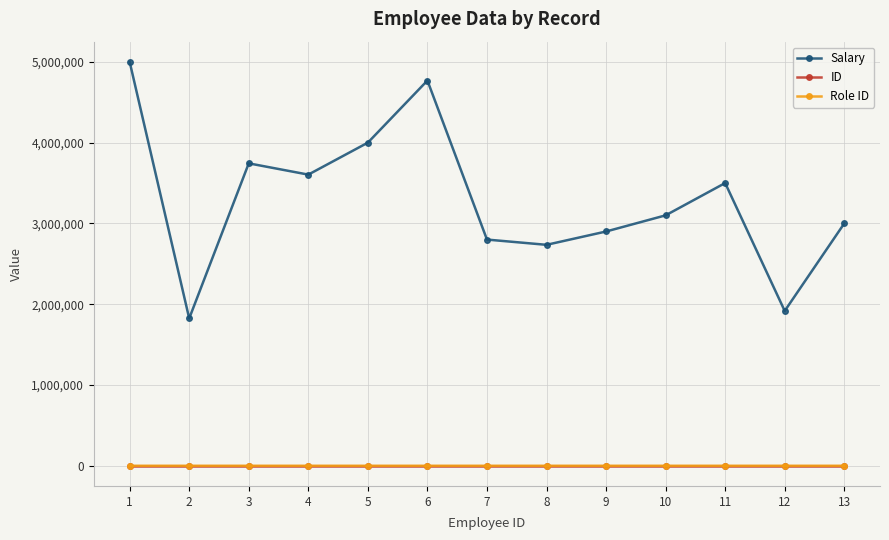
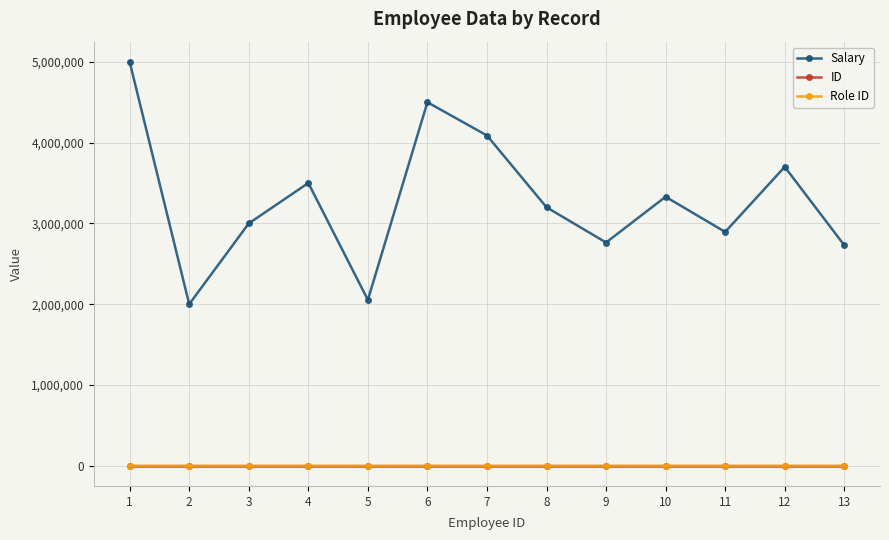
Salary, 2: 1,800,000 -> 2,000,000
Salary, 3: 3,700,000 -> 3,000,000
Salary, 4: 3,600,000 -> 3,500,000
Salary, 5: 4,000,000 -> 2,100,000
Salary, 6: 4,800,000 -> 4,500,000
Salary, 7: 2,800,000 -> 4,100,000
Salary, 8: 2,700,000 -> 3,200,000
Salary, 9: 2,900,000 -> 2,800,000
Salary, 10: 3,100,000 -> 3,300,000
Salary, 11: 3,500,000 -> 2,900,000
Salary, 12: 1,900,000 -> 3,700,000
Salary, 13: 3,000,000 -> 2,700,000
